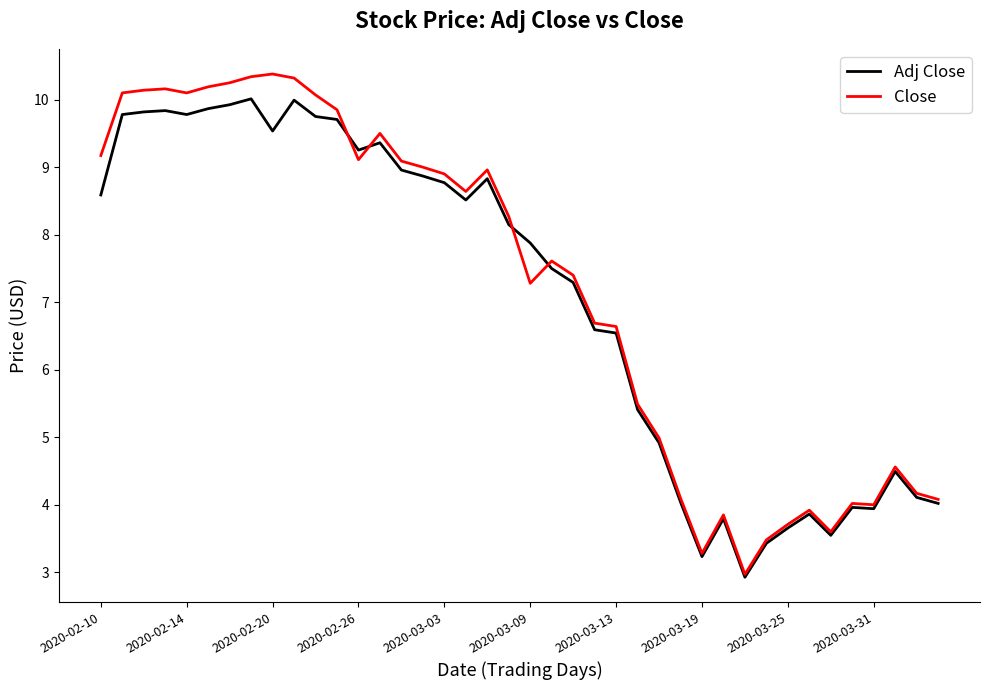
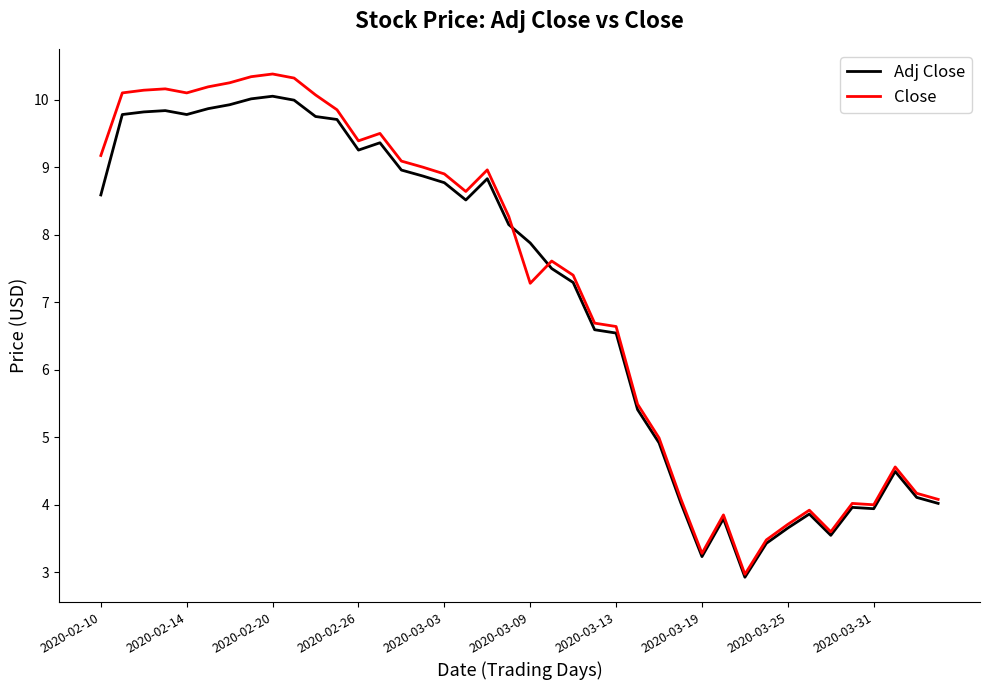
Adj Close, 2020-02-20: 9.5 -> 10.1
Close, 2020-02-26: 9.1 -> 9.4
